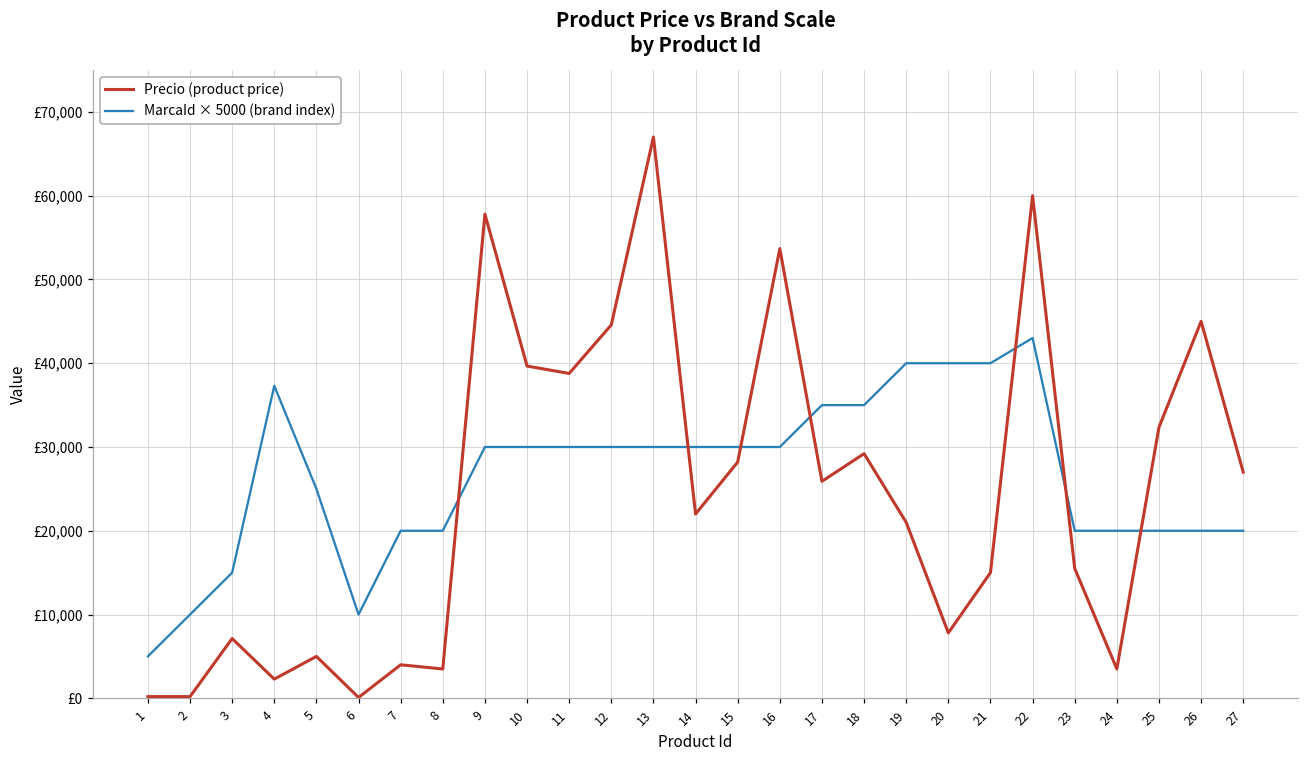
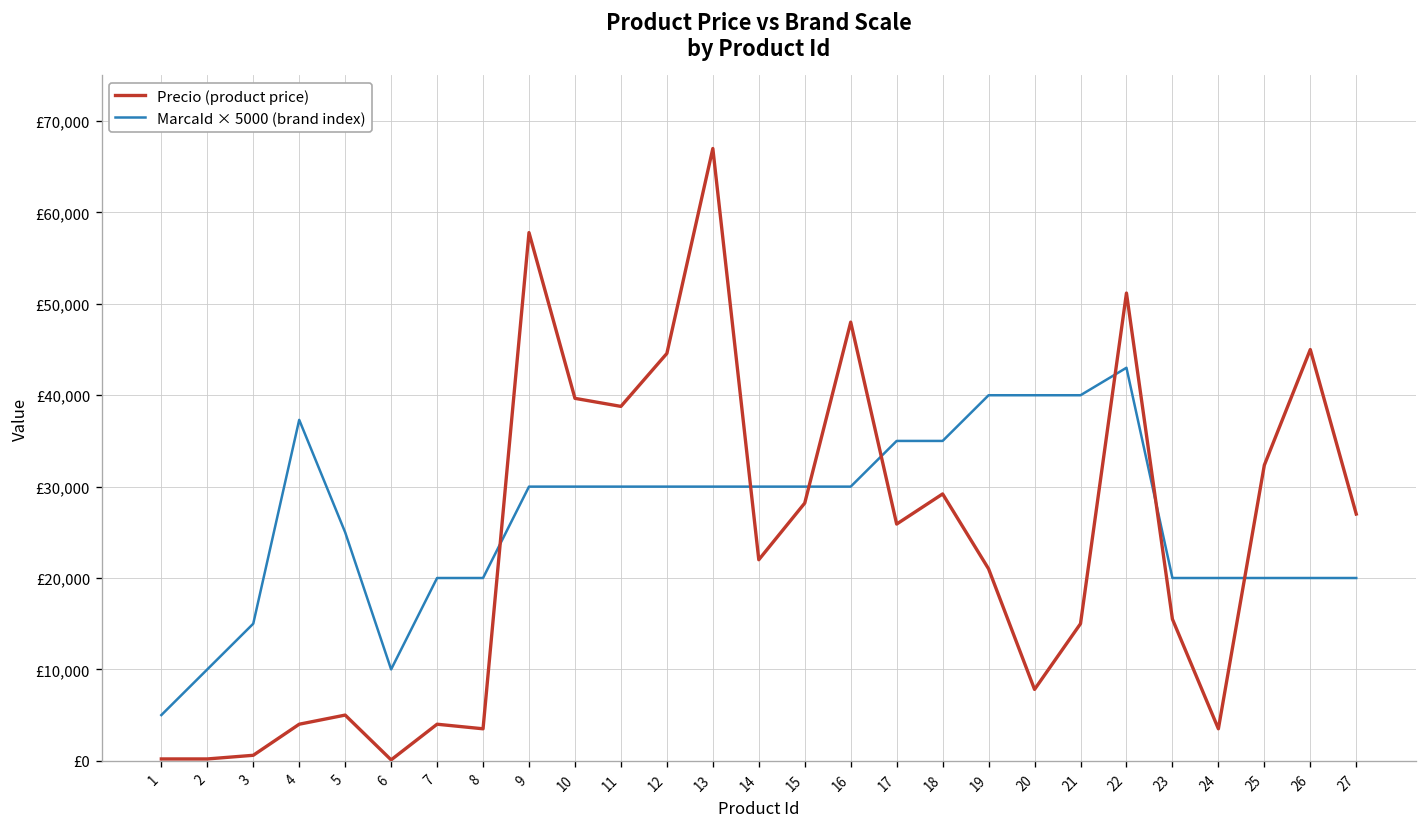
Precio (product price), 3: £7,000 -> £1,000
Precio (product price), 4: £2,000 -> £4,000
Precio (product price), 16: £54,000 -> £48,000
Precio (product price), 22: £60,000 -> £51,000
